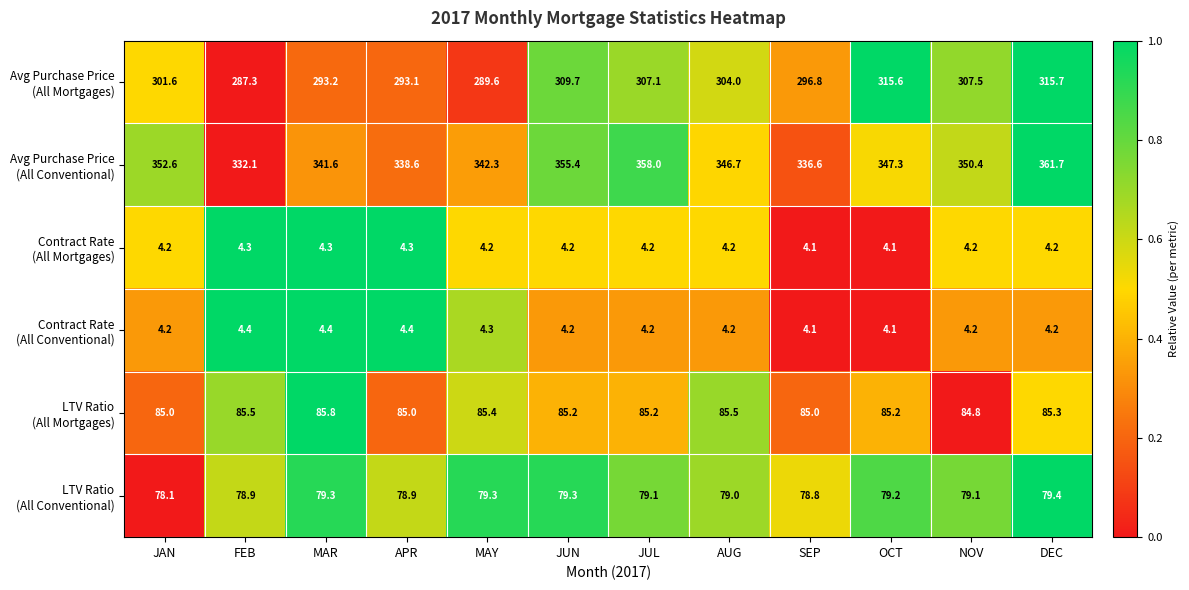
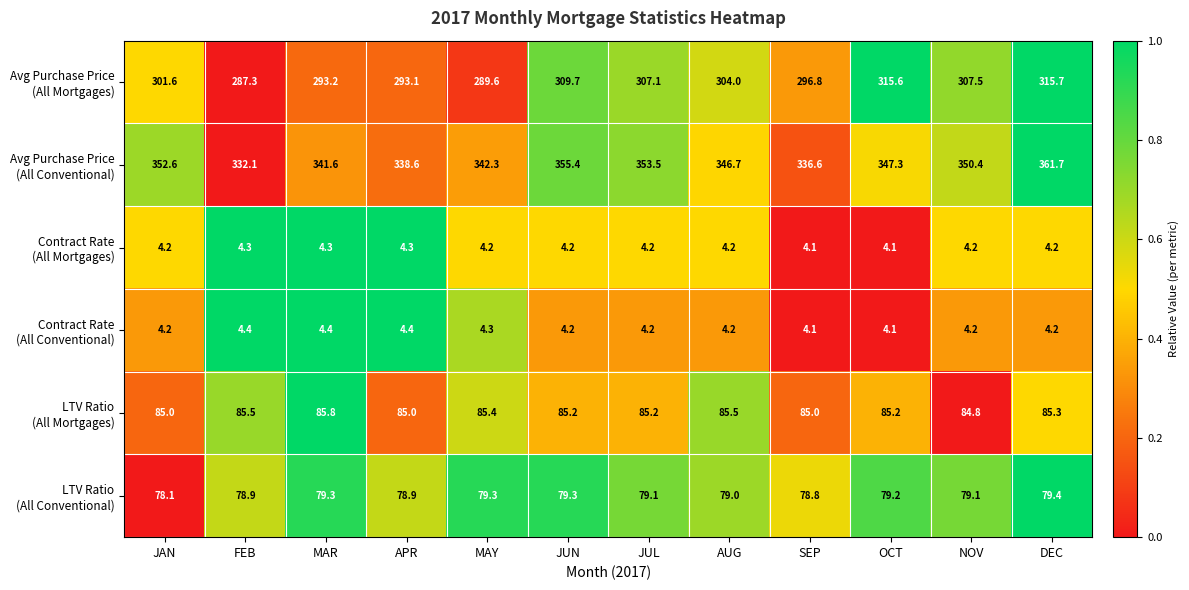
Avg Purchase Price (All Conventional), JUL: 358.0 -> 353.5
